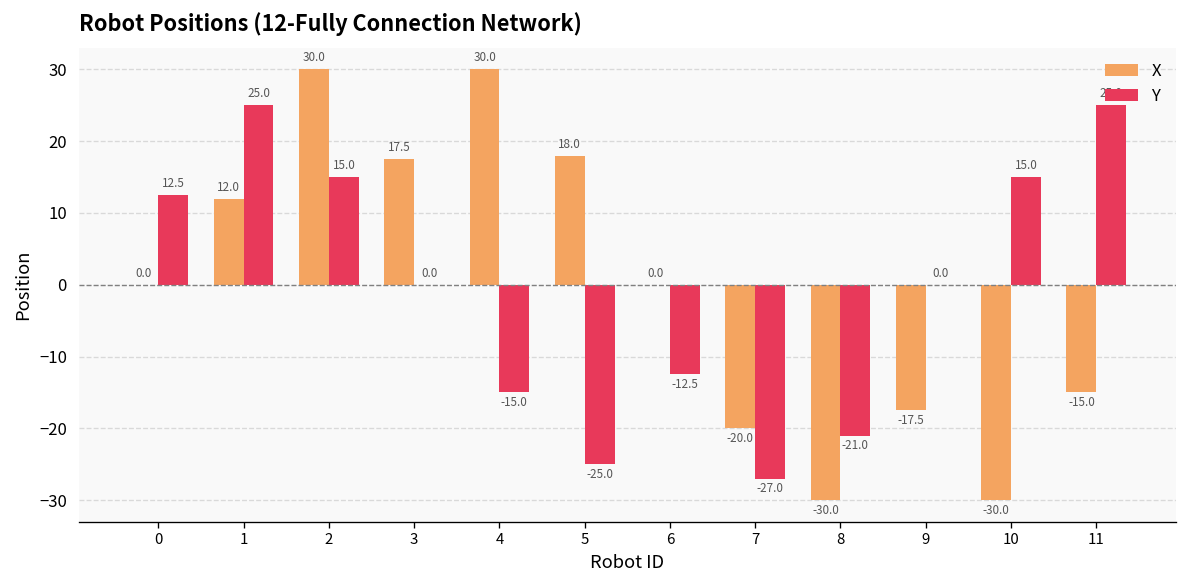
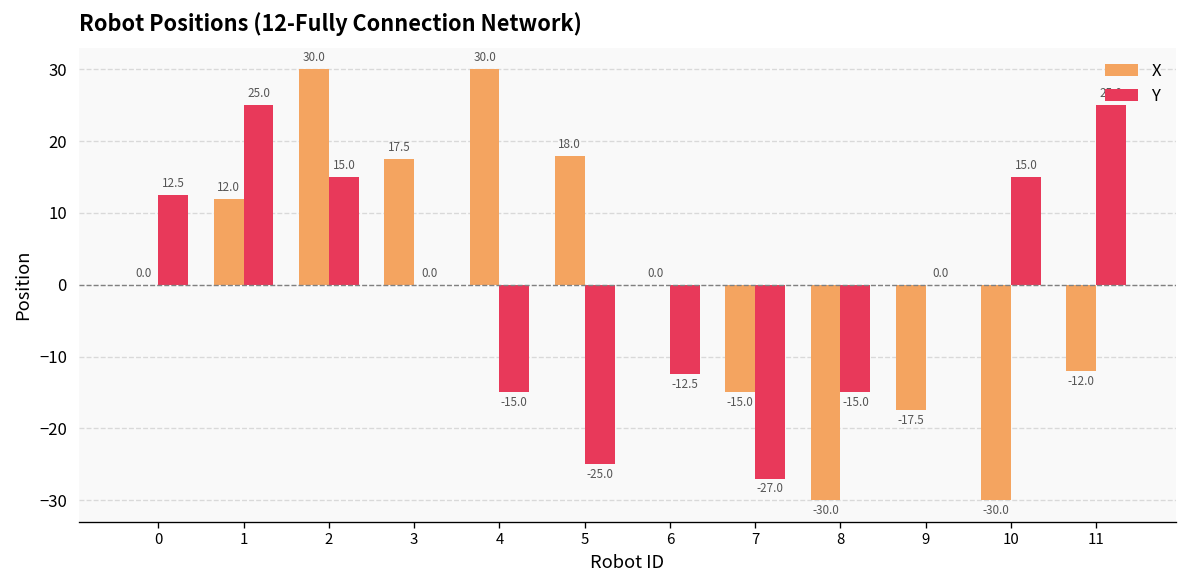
X, 7: -20.0 -> -15.0
Y, 8: -21.0 -> -15.0
X, 11: -15.0 -> -12.0
